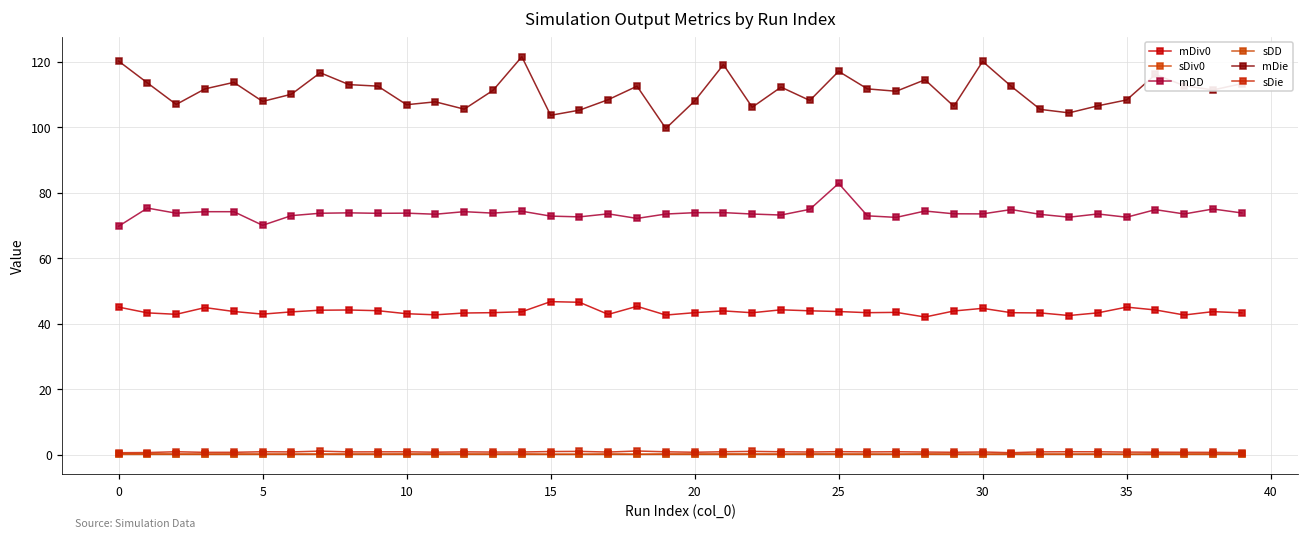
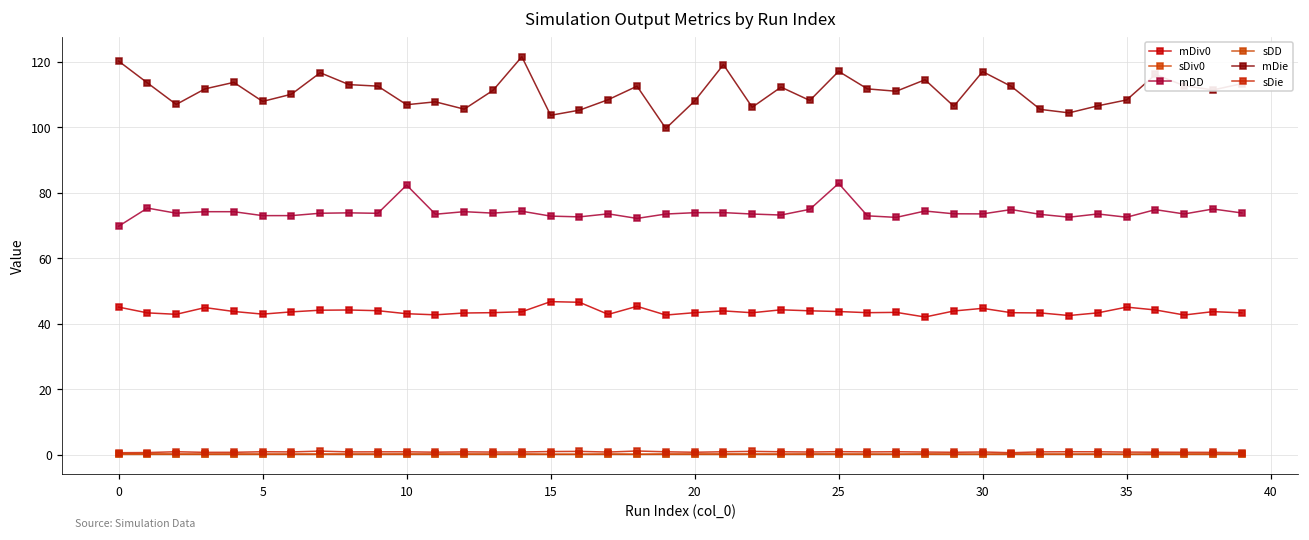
mDD, 5: 70 -> 73
mDD, 10: 74 -> 82
mDie, 30: 120 -> 117
